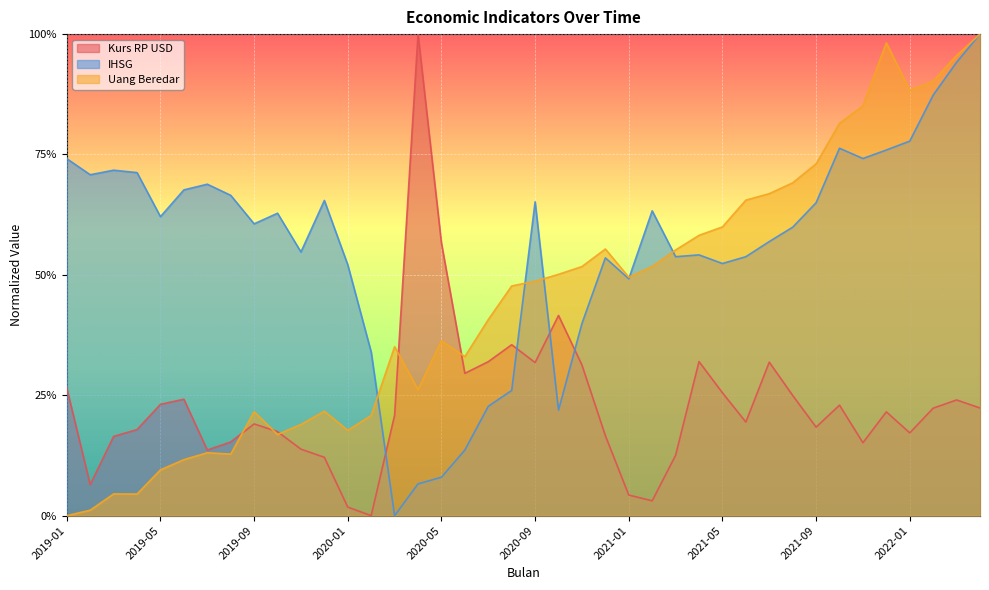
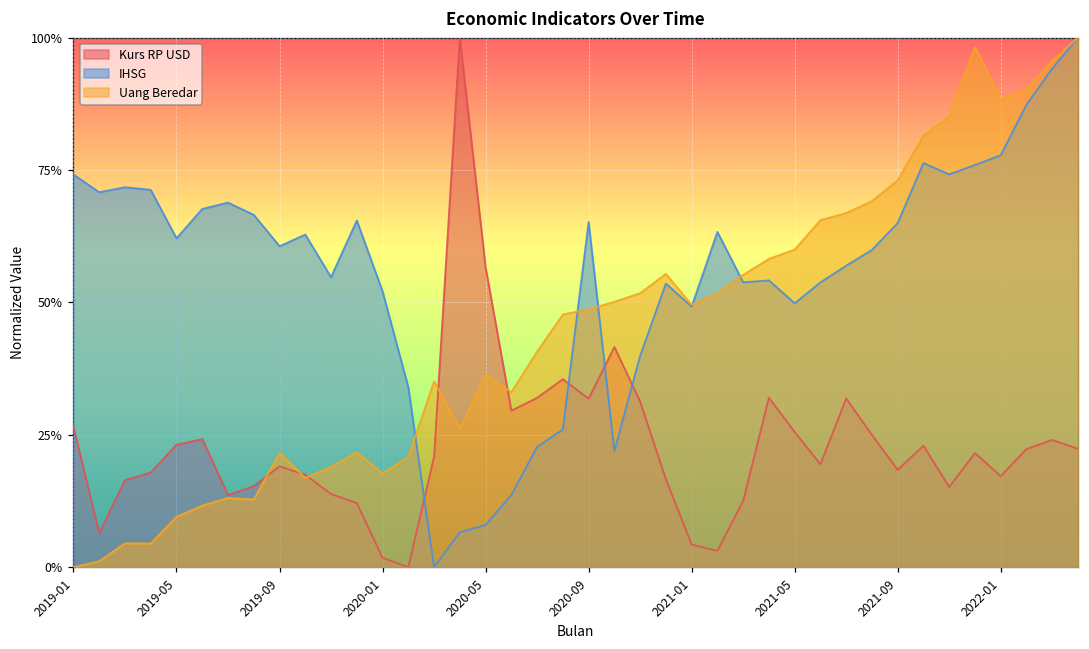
IHSG, 2021-05: 52% -> 50%
